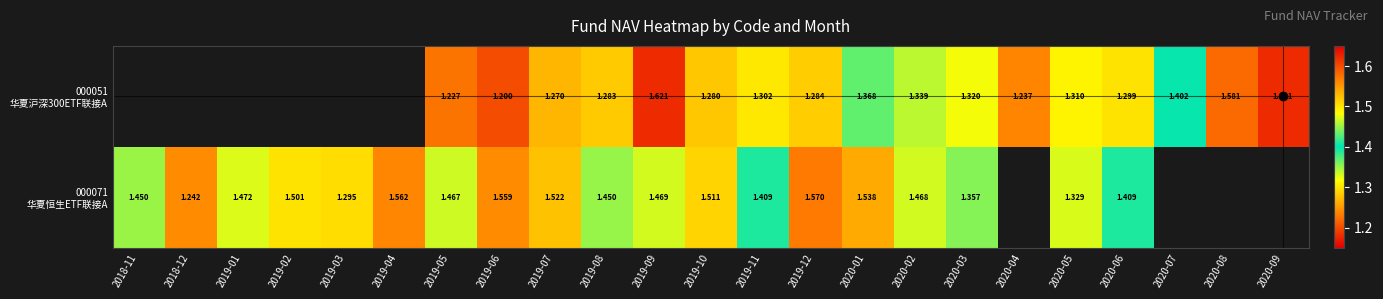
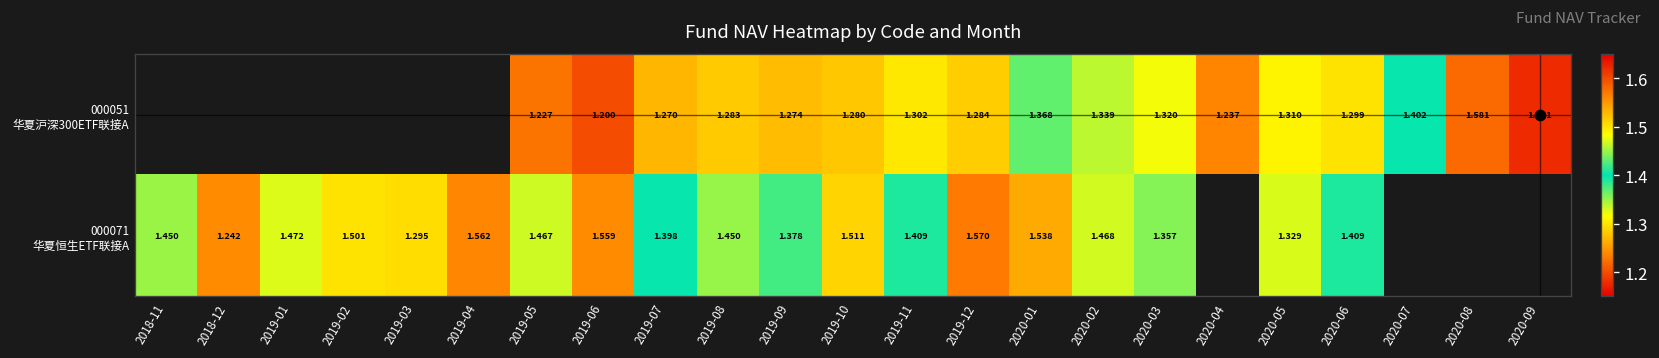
000051 华夏沪深300ETF联接A, 2019-09: 1.621 -> 1.274
000071 华夏恒生ETF联接A, 2019-07: 1.522 -> 1.398
000071 华夏恒生ETF联接A, 2019-09: 1.469 -> 1.378
